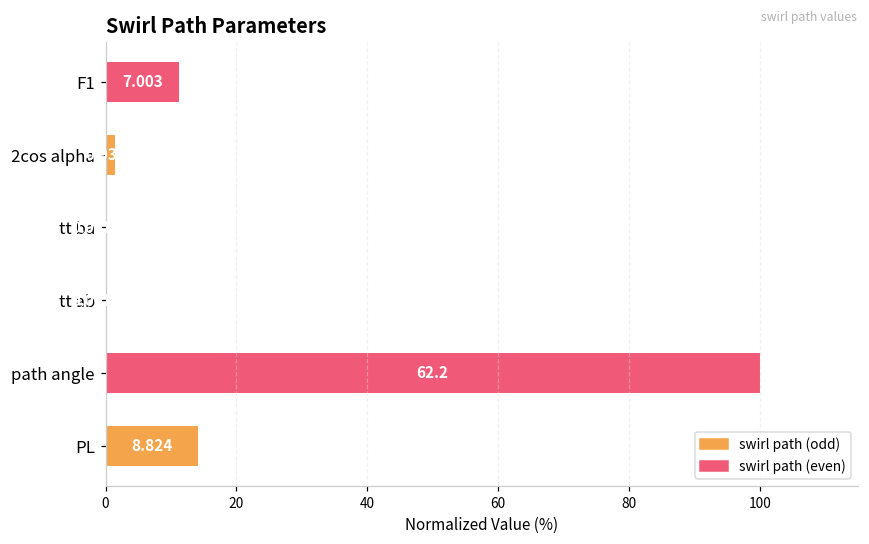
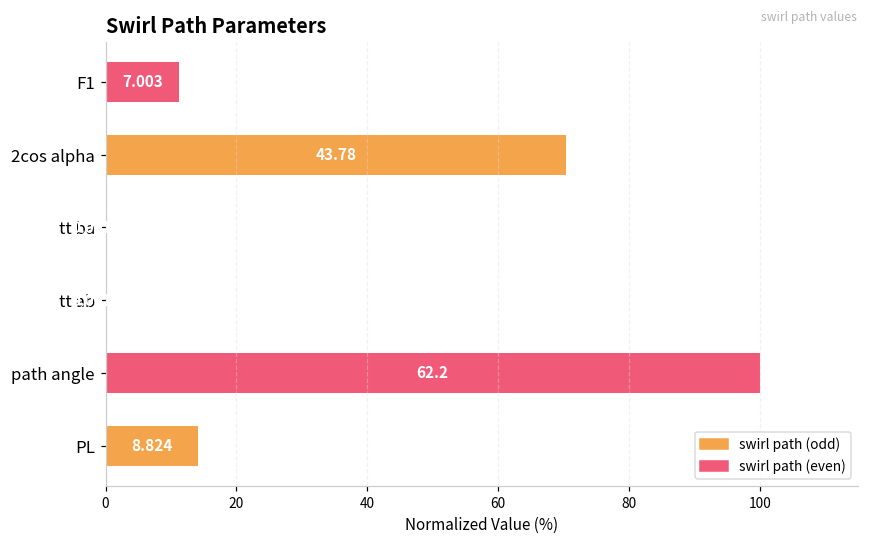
2cos alpha: 1 -> 70
